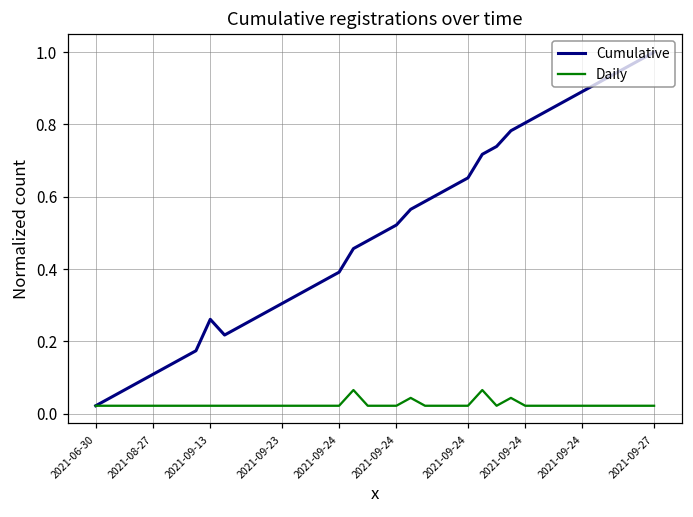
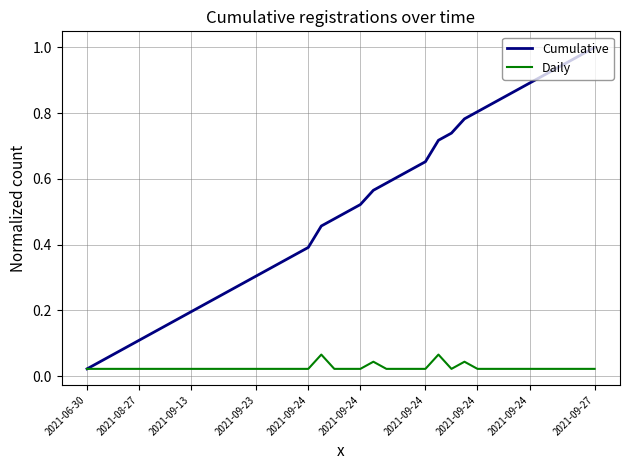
Cumulative, 2021-09-13: 0.26 -> 0.20
